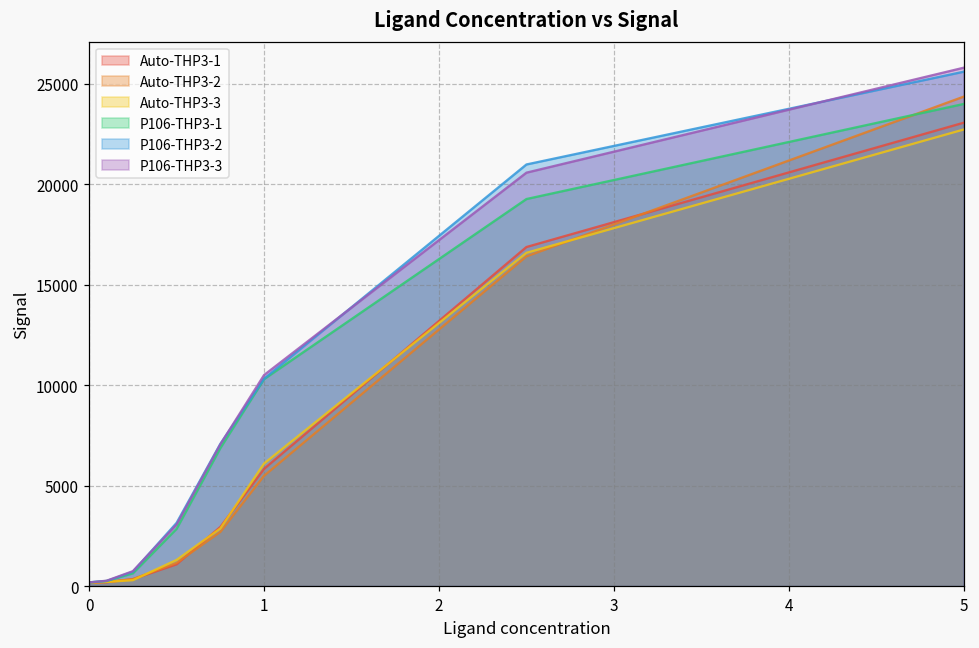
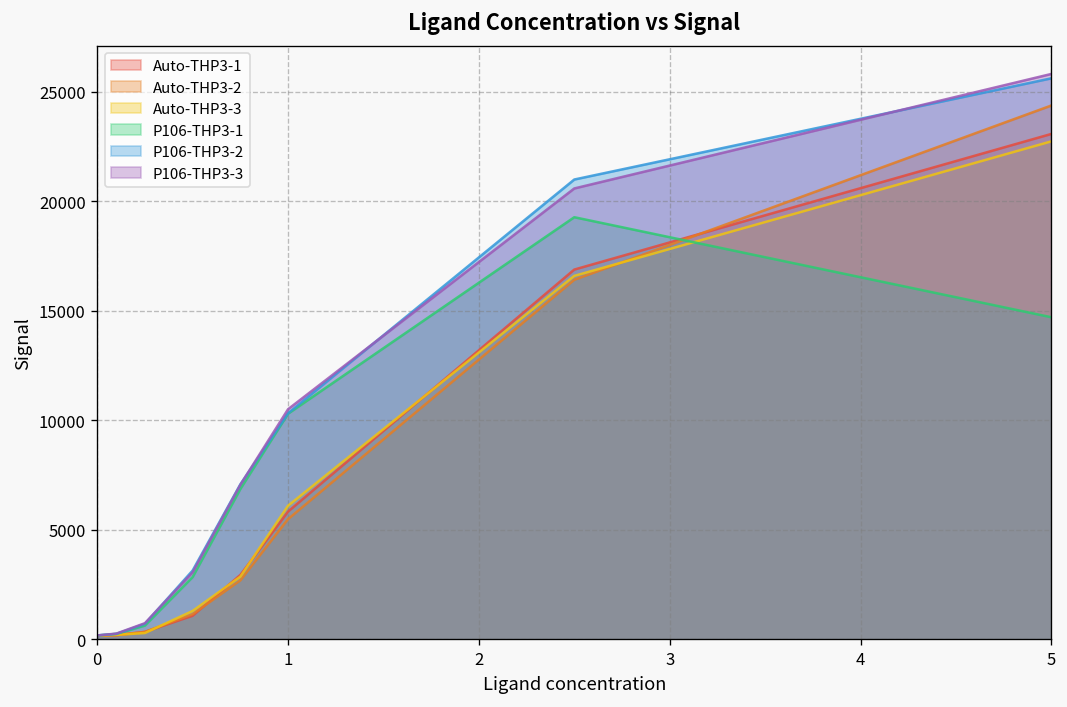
P106-THP3-1, 5: 24000 -> 14700
